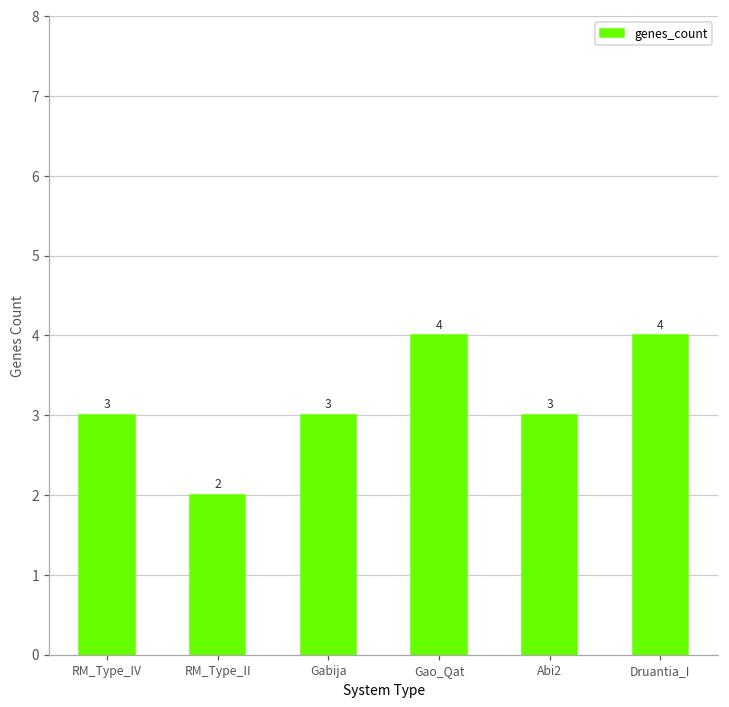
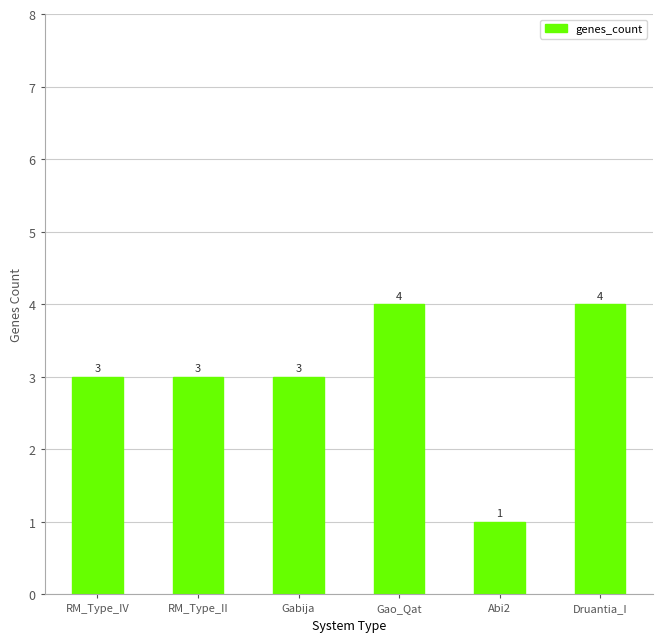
RM_Type_II: 2 -> 3
Abi2: 3 -> 1
